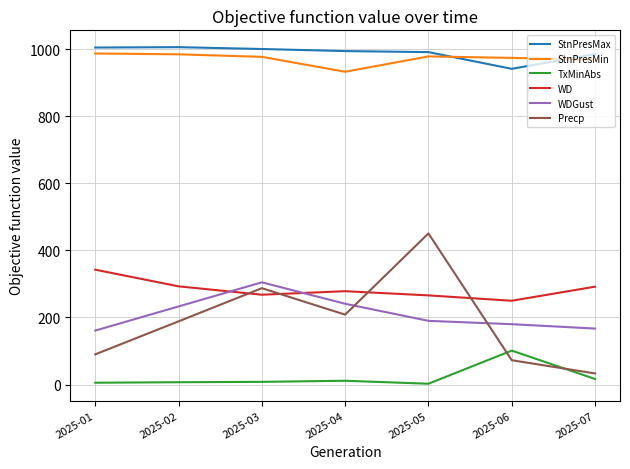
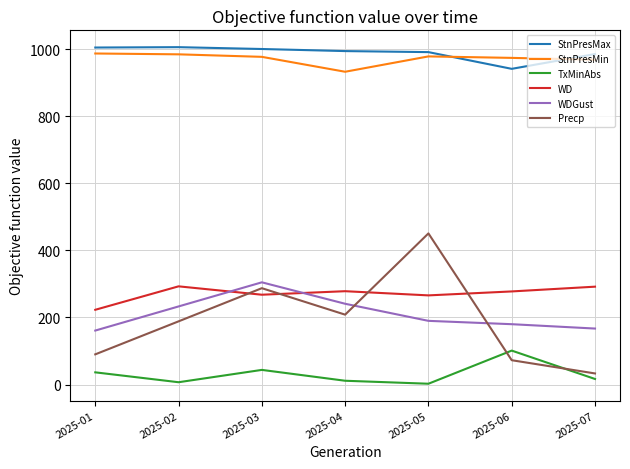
TxMinAbs, 2025-01: 10 -> 40
WD, 2025-01: 340 -> 220
TxMinAbs, 2025-03: 10 -> 40
WD, 2025-06: 250 -> 280
